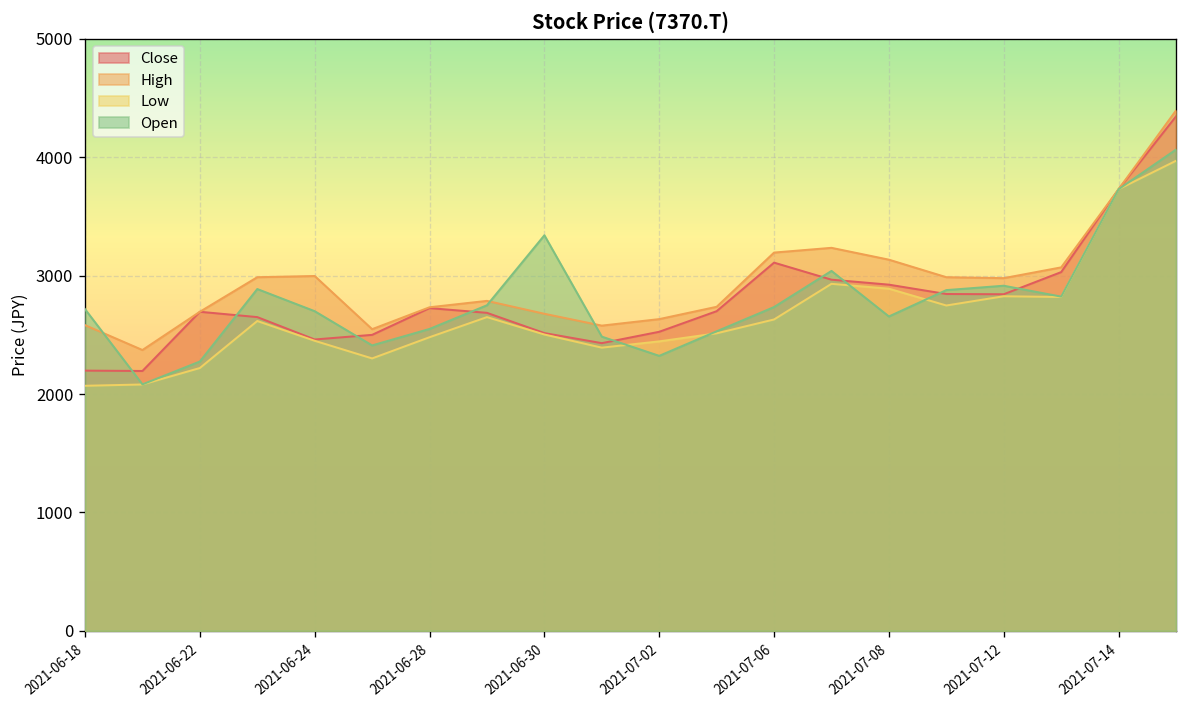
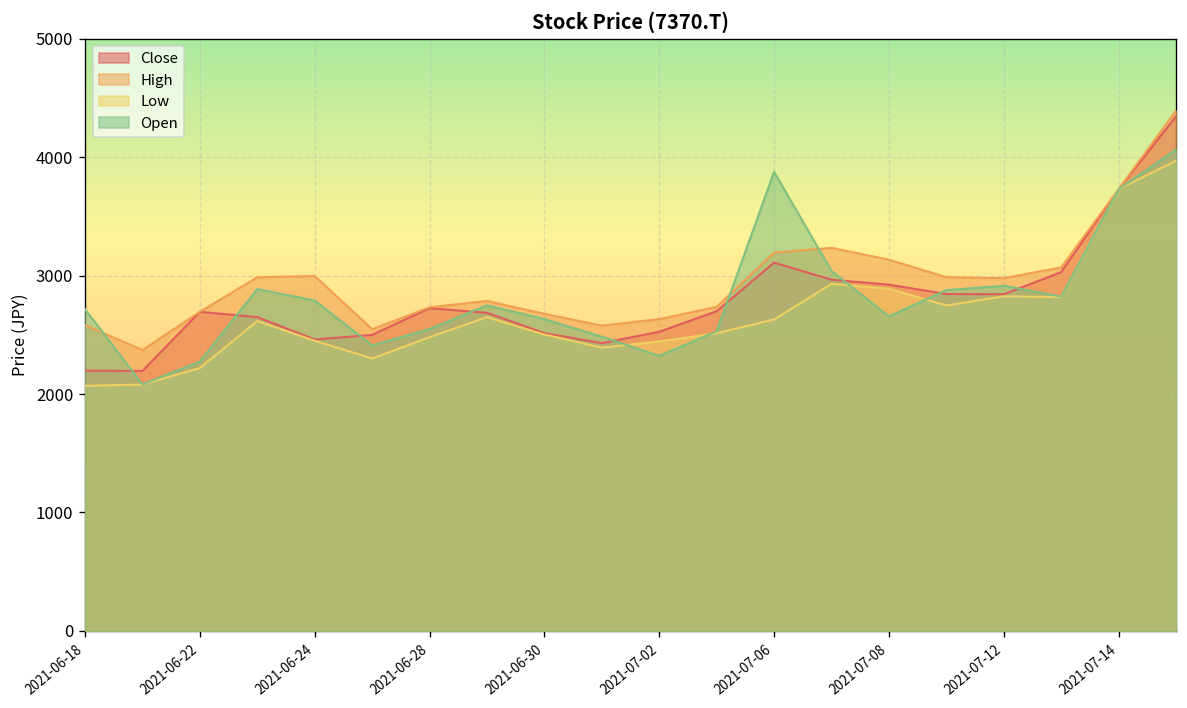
Open, 2021-06-24: 2700 -> 2800
Open, 2021-06-30: 3300 -> 2600
Open, 2021-07-06: 2700 -> 3900
